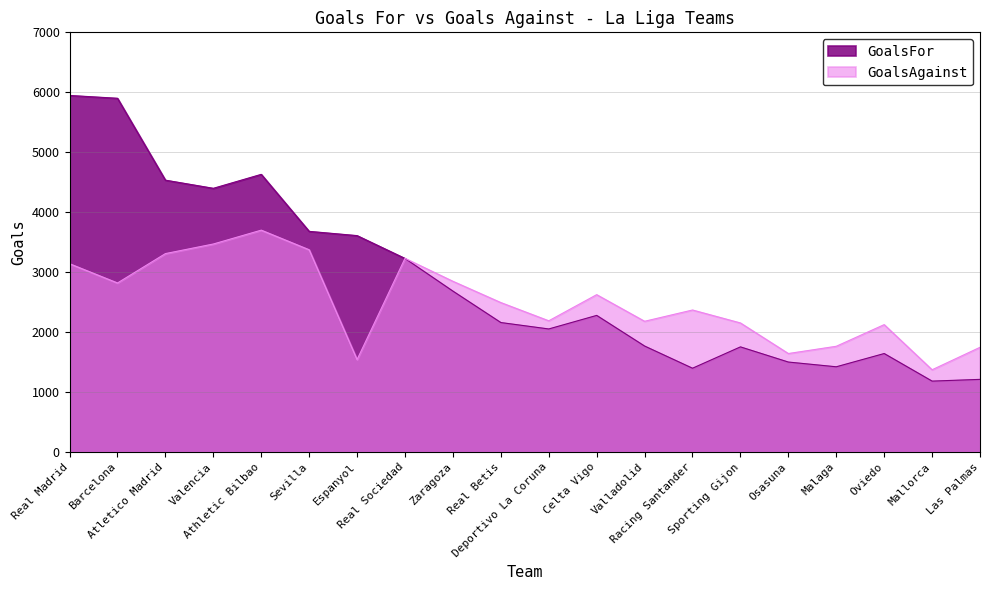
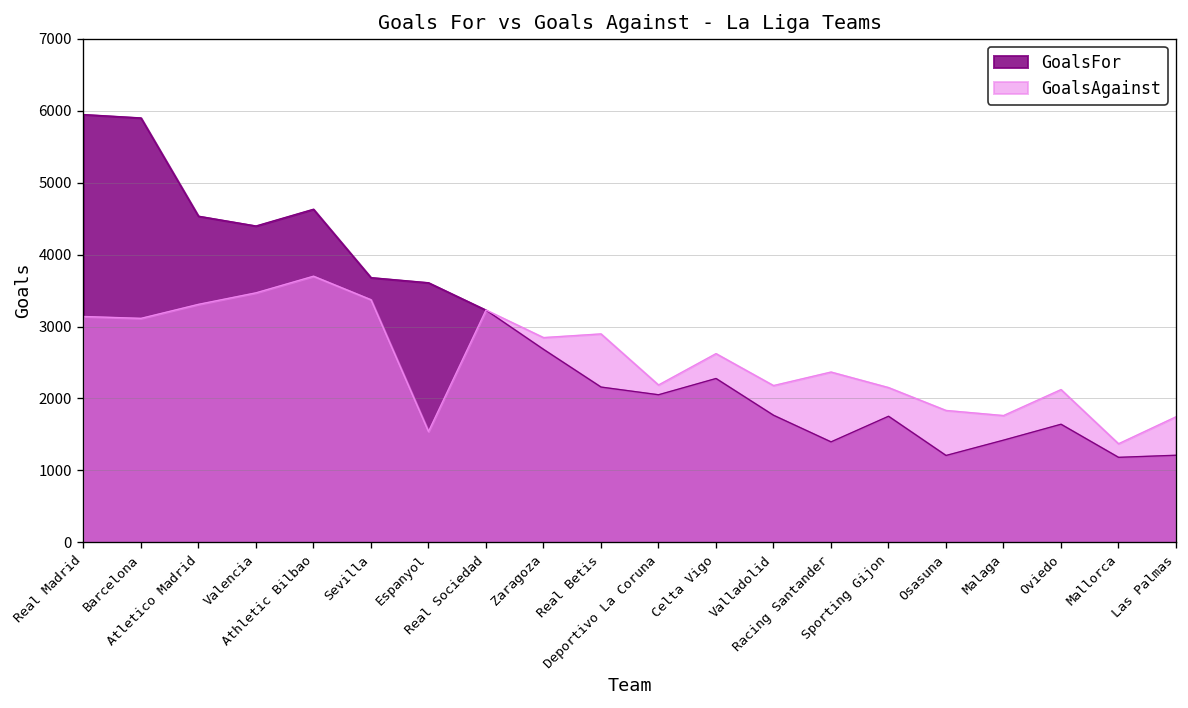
GoalsAgainst, Barcelona: 2800 -> 3100
GoalsAgainst, Real Betis: 2500 -> 2900
GoalsFor, Osasuna: 1500 -> 1200
GoalsAgainst, Osasuna: 1600 -> 1800
